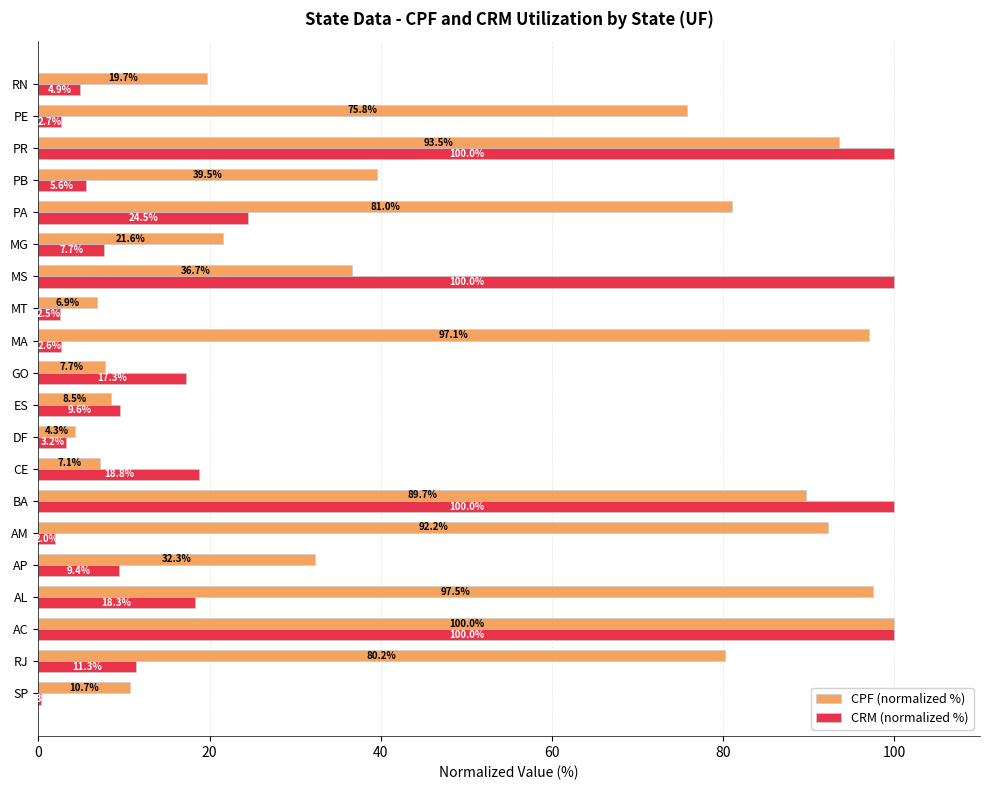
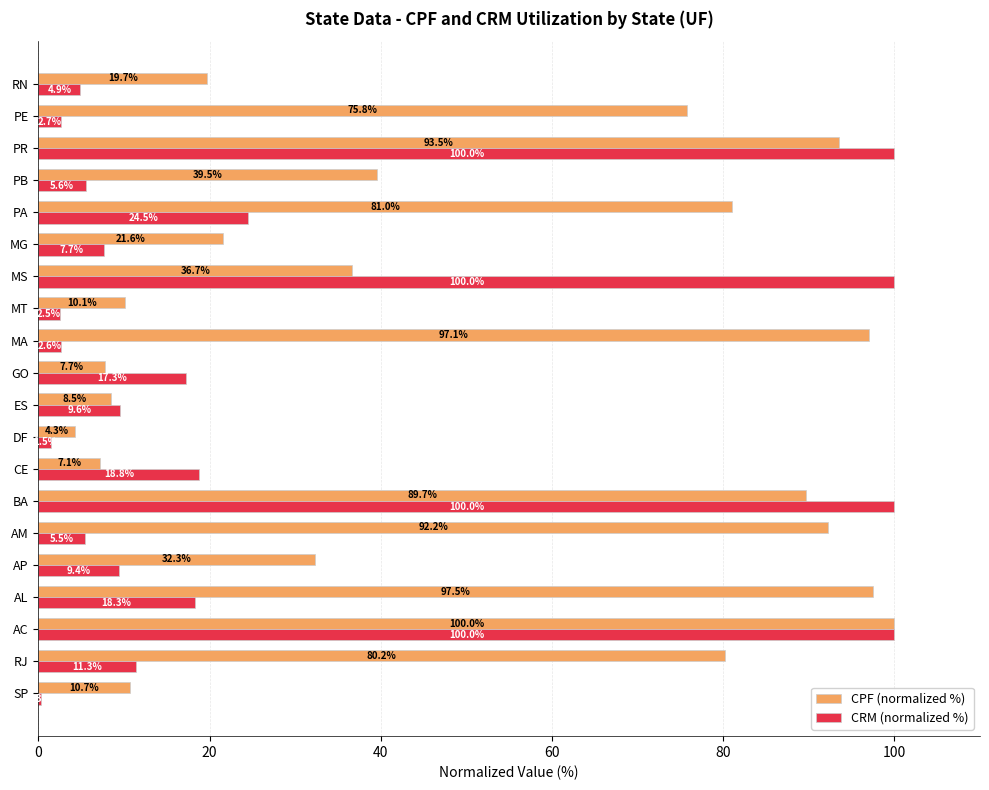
CPF (normalized %), MT: 6.9% -> 10.1%
CRM (normalized %), DF: 3.2% -> 1.5%
CRM (normalized %), AM: 2.0% -> 5.5%
